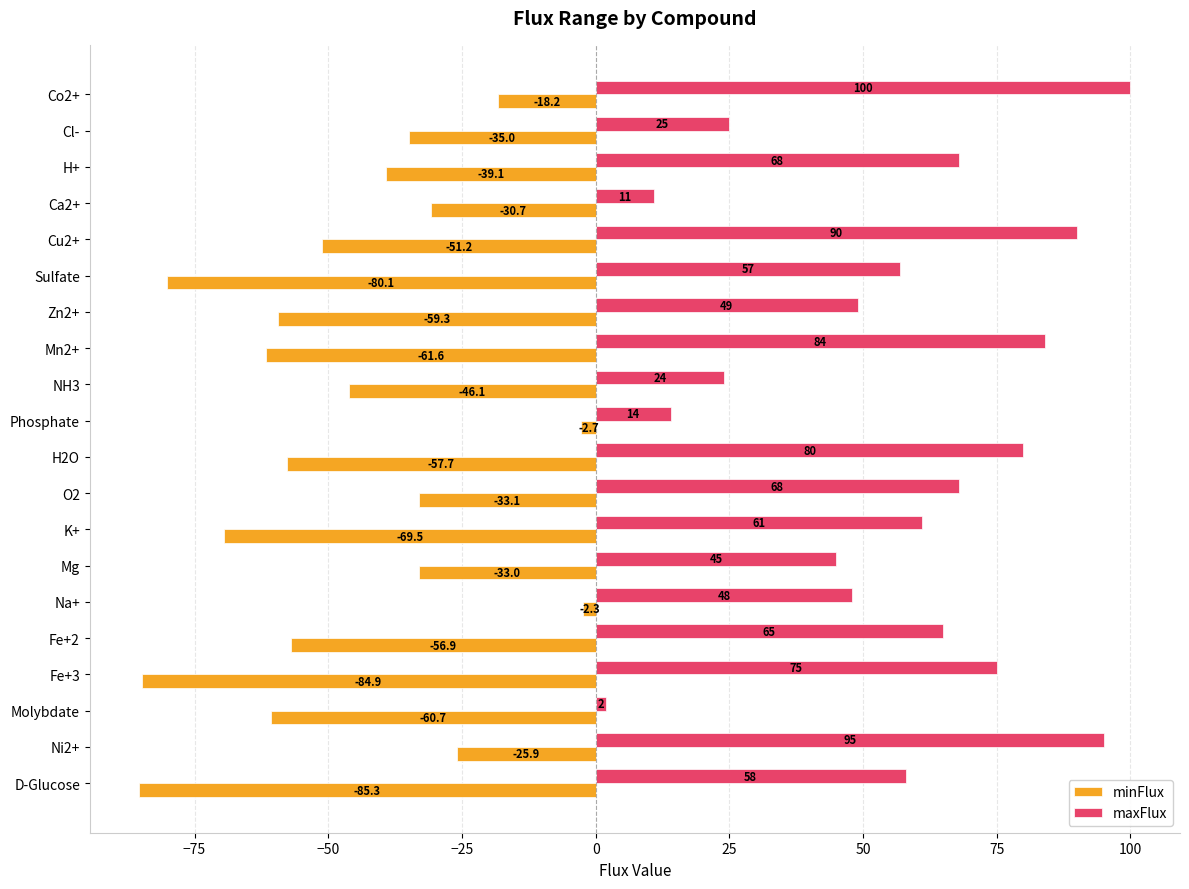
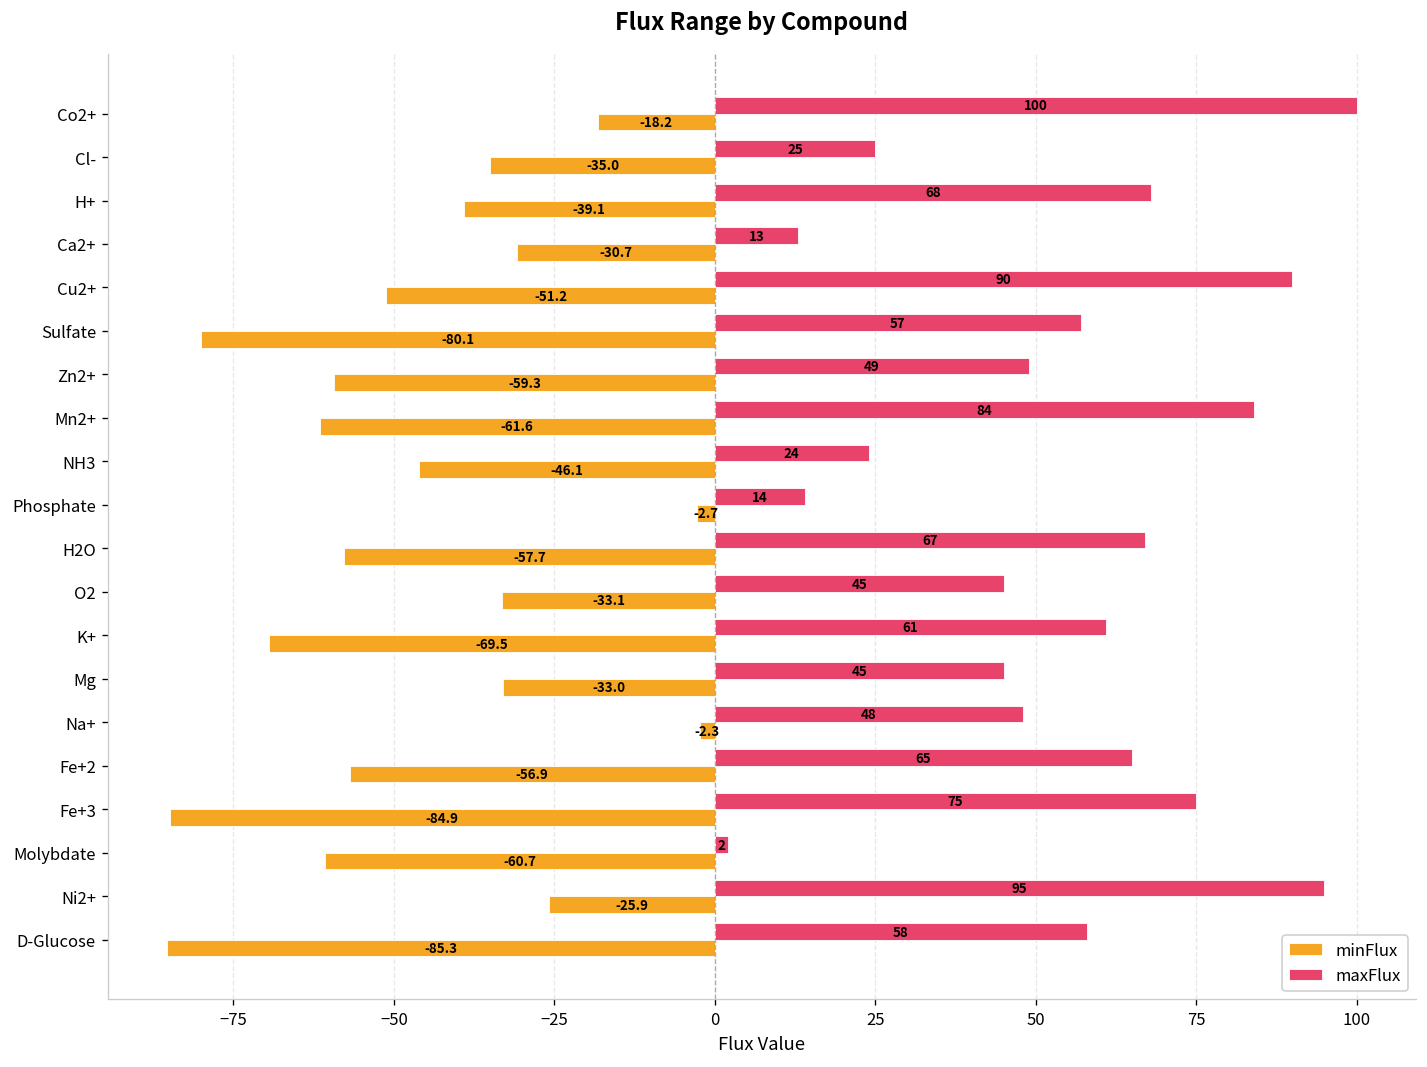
maxFlux, Ca2+: 11 -> 13
maxFlux, H2O: 80 -> 67
maxFlux, O2: 68 -> 45
